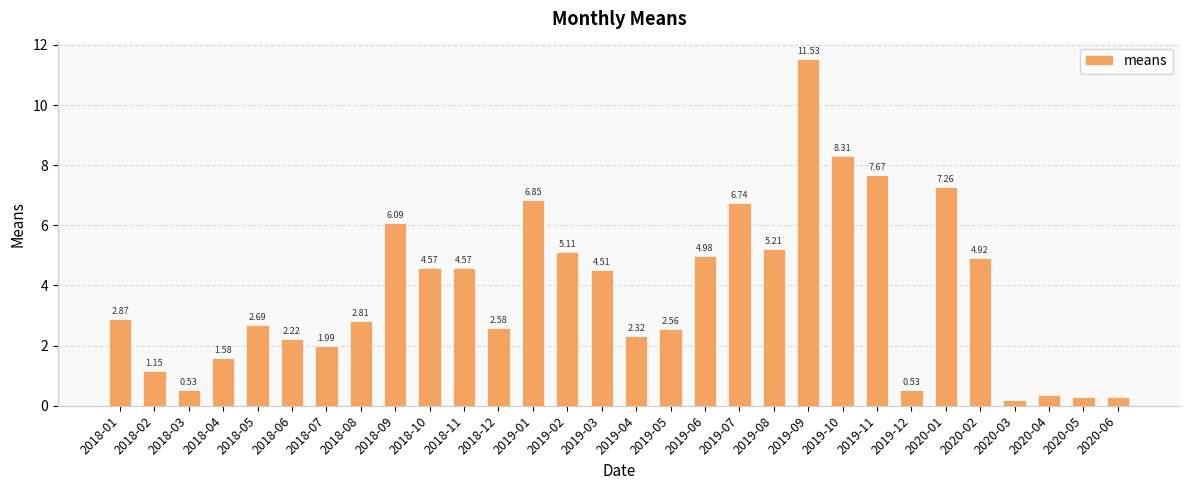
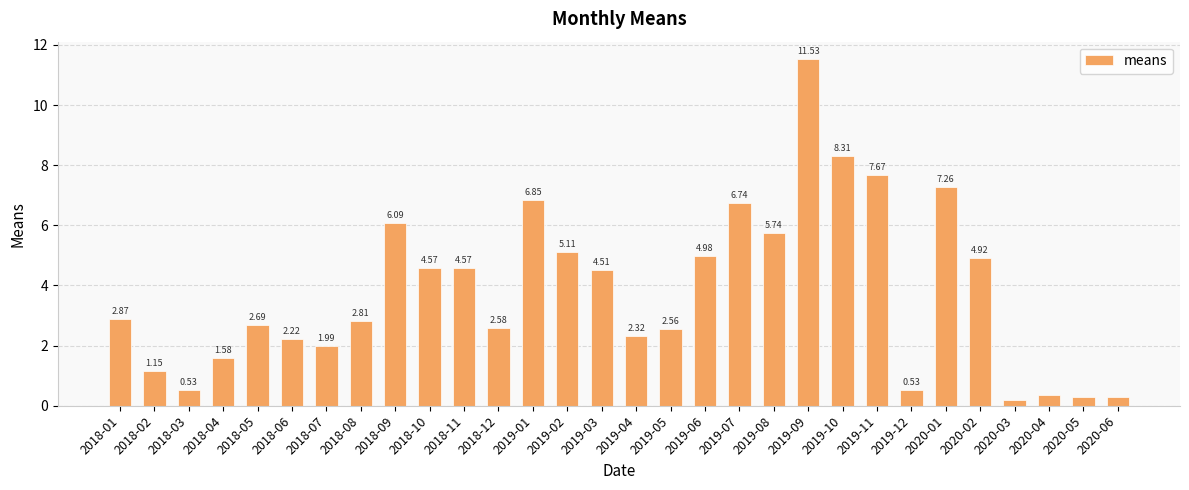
2019-08: 5.21 -> 5.74
